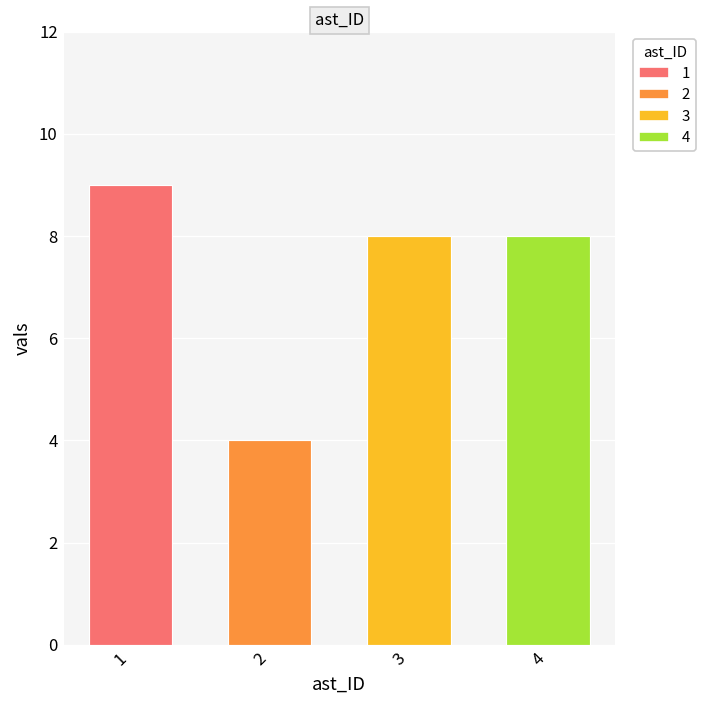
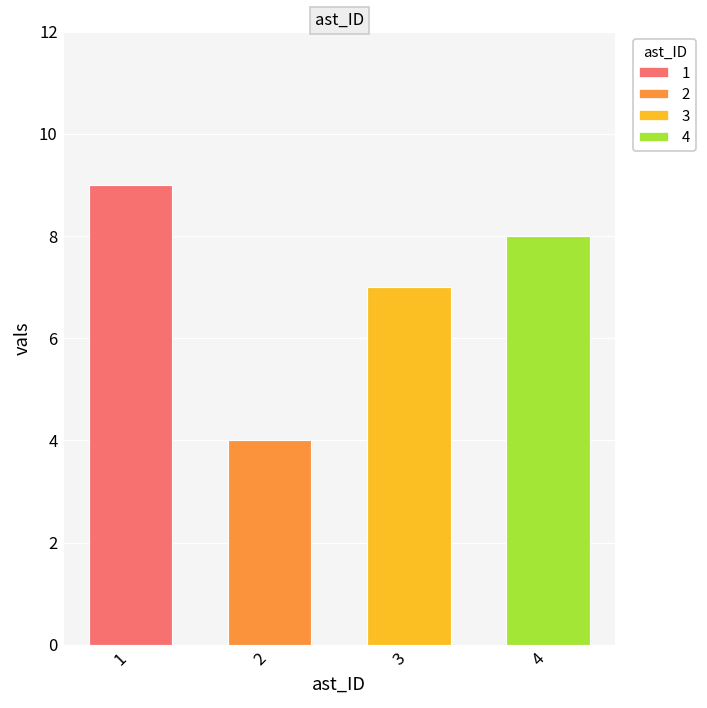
3: 8 -> 7
